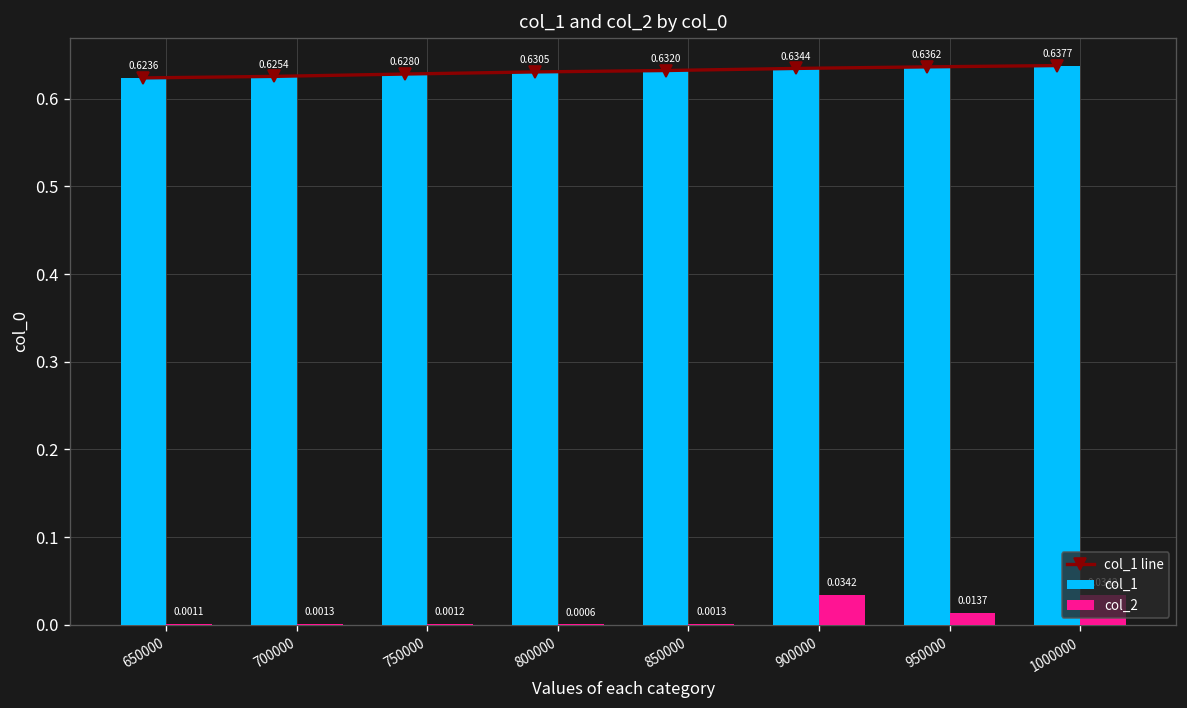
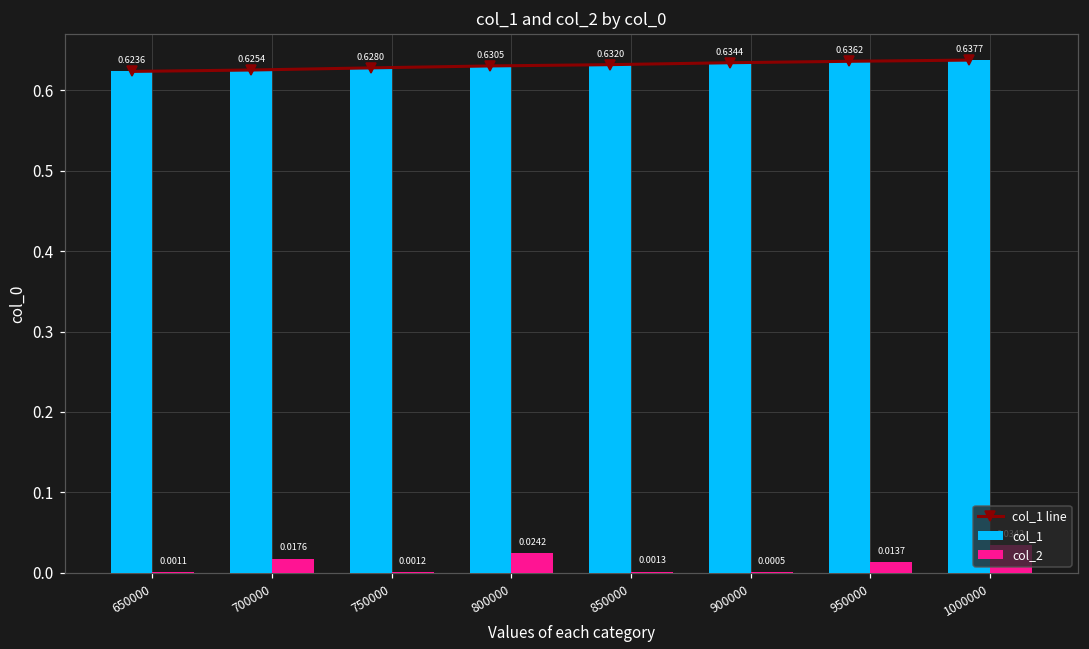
col_2, 700000: 0.0013 -> 0.0176
col_2, 800000: 0.0006 -> 0.0242
col_2, 900000: 0.0342 -> 0.0005
